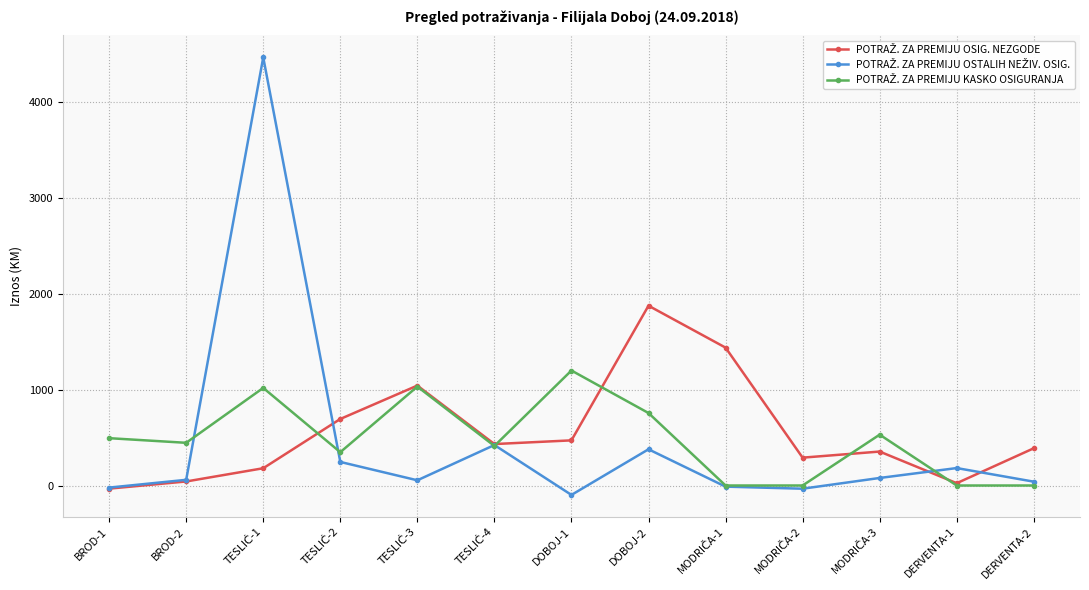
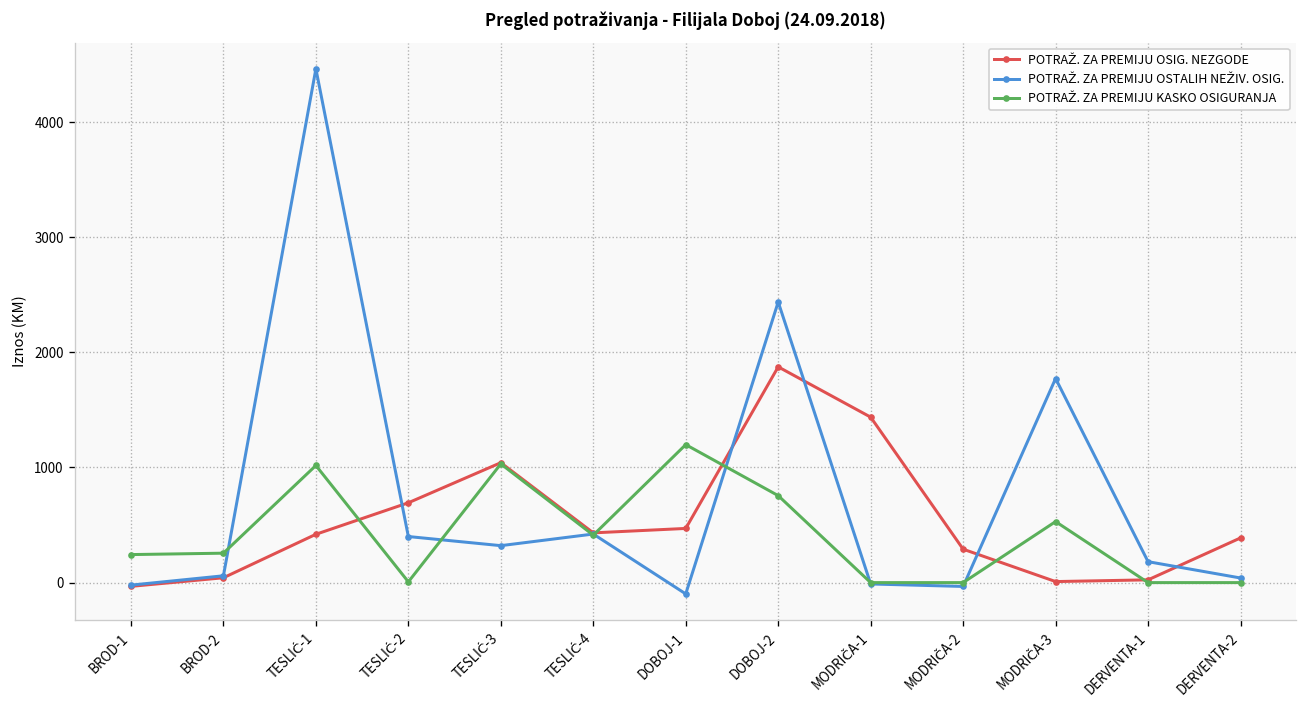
POTRAŽ. ZA PREMIJU KASKO OSIGURANJA, BROD-1: 500 -> 200
POTRAŽ. ZA PREMIJU KASKO OSIGURANJA, BROD-2: 400 -> 300
POTRAŽ. ZA PREMIJU OSIG. NEZGODE, TESLIĆ-1: 200 -> 400
POTRAŽ. ZA PREMIJU OSTALIH NEŽIV. OSIG., TESLIĆ-2: 200 -> 400
POTRAŽ. ZA PREMIJU KASKO OSIGURANJA, TESLIĆ-2: 300 -> 0
POTRAŽ. ZA PREMIJU OSTALIH NEŽIV. OSIG., TESLIĆ-3: 100 -> 300
POTRAŽ. ZA PREMIJU OSTALIH NEŽIV. OSIG., DOBOJ-2: 400 -> 2400
POTRAŽ. ZA PREMIJU OSIG. NEZGODE, MODRIČA-3: 400 -> 0
POTRAŽ. ZA PREMIJU OSTALIH NEŽIV. OSIG., MODRIČA-3: 100 -> 1800
